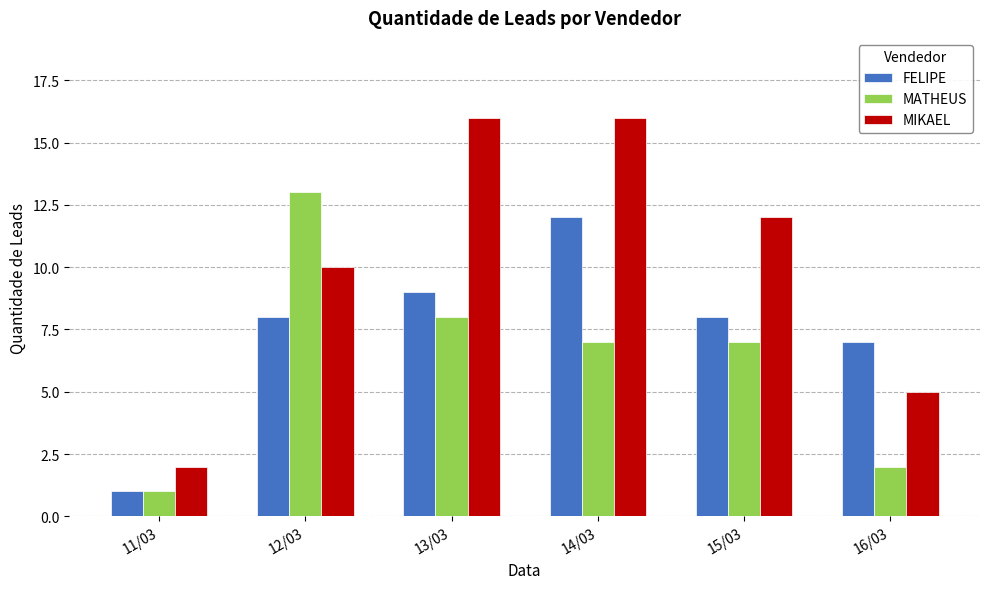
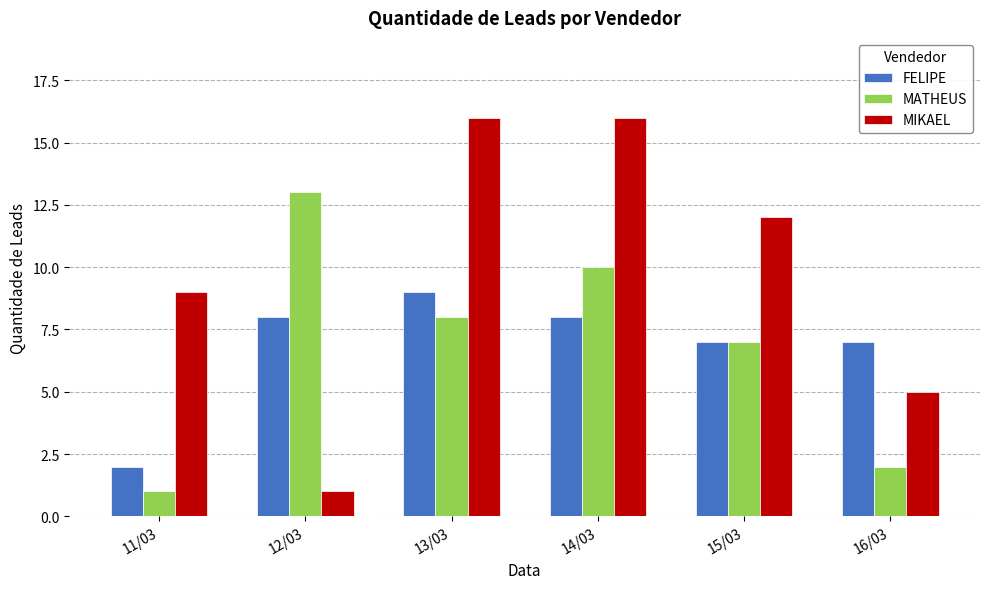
FELIPE, 11/03: 1 -> 2
MIKAEL, 11/03: 2 -> 9
MIKAEL, 12/03: 10 -> 1
FELIPE, 14/03: 12 -> 8
MATHEUS, 14/03: 7 -> 10
FELIPE, 15/03: 8 -> 7
